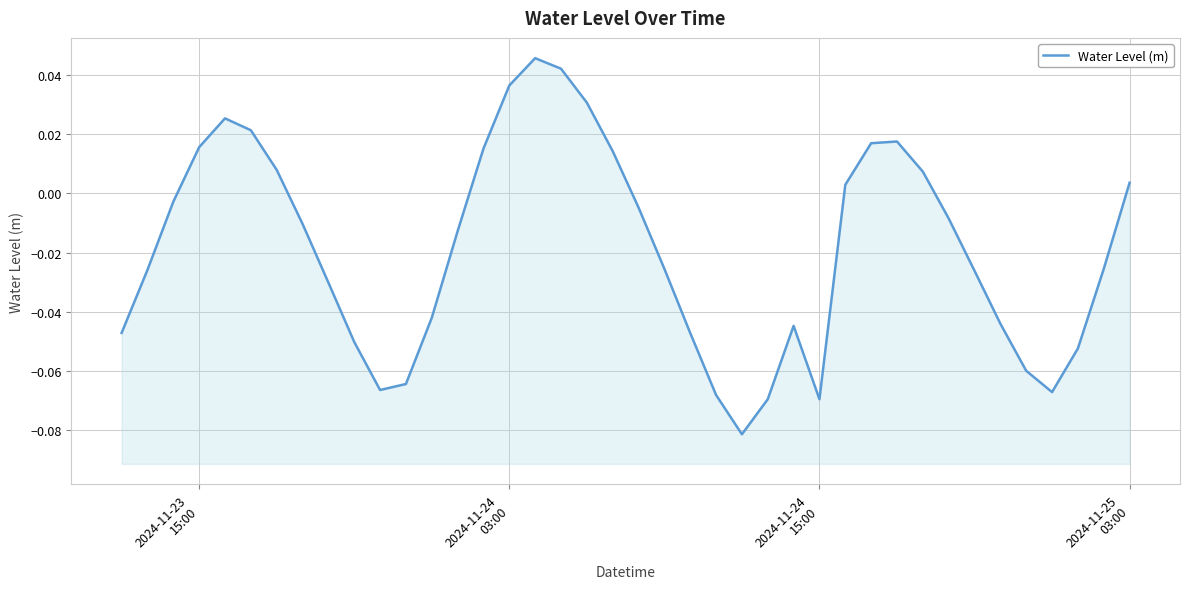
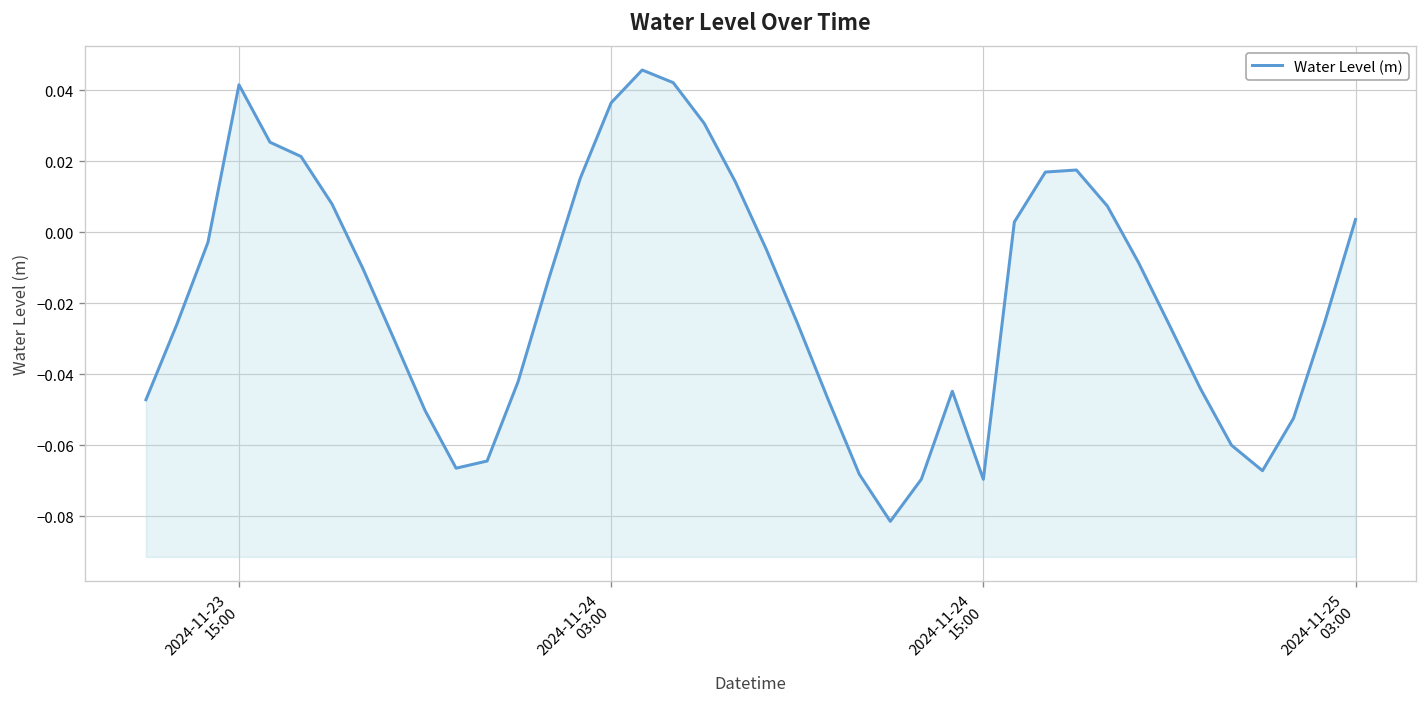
2024-11-23 15:00: 0.016 -> 0.042
